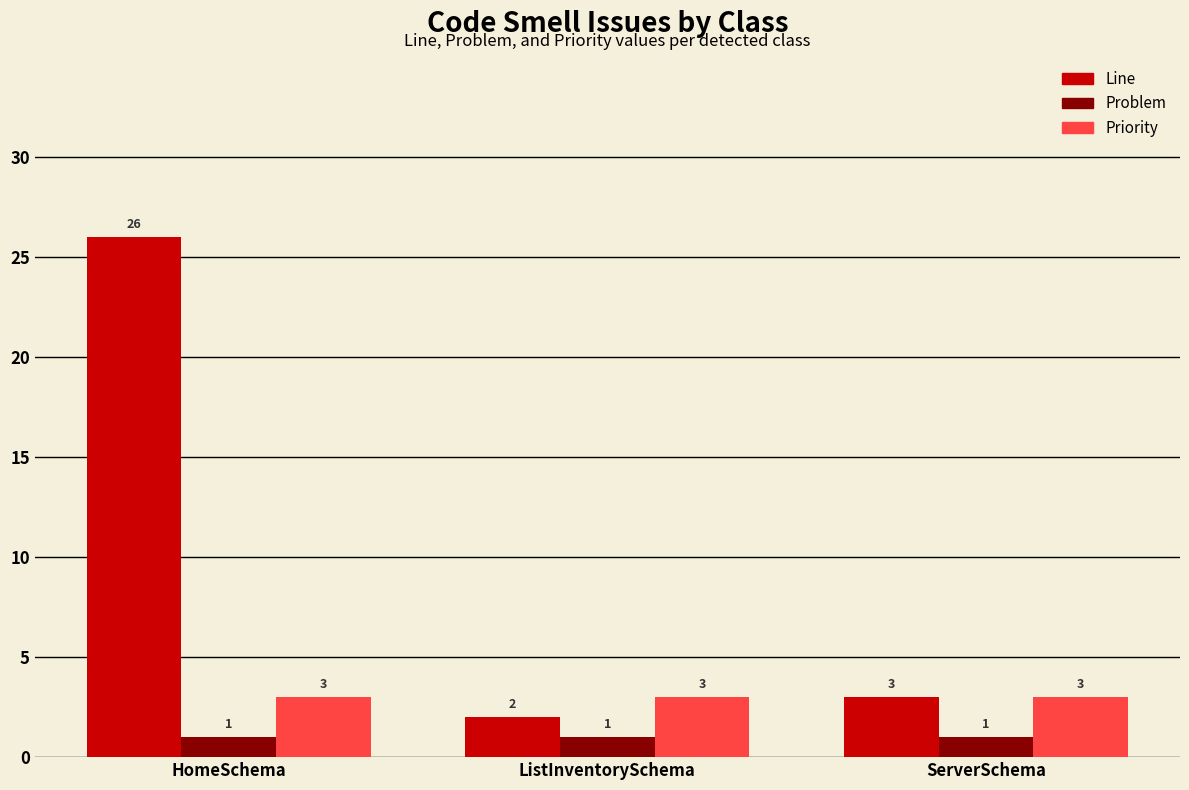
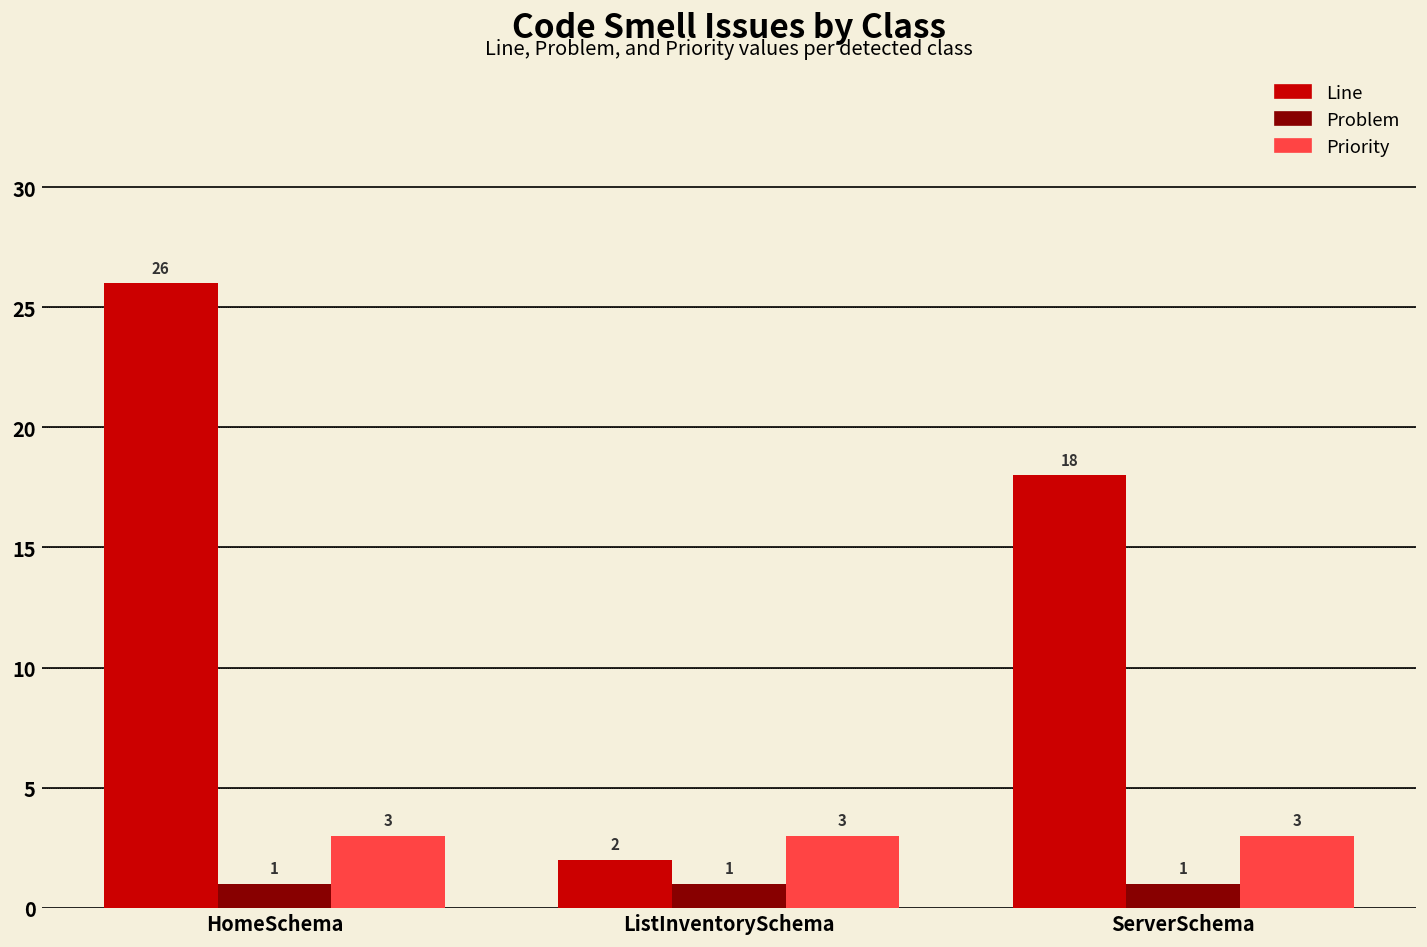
Line, ServerSchema: 3 -> 18
